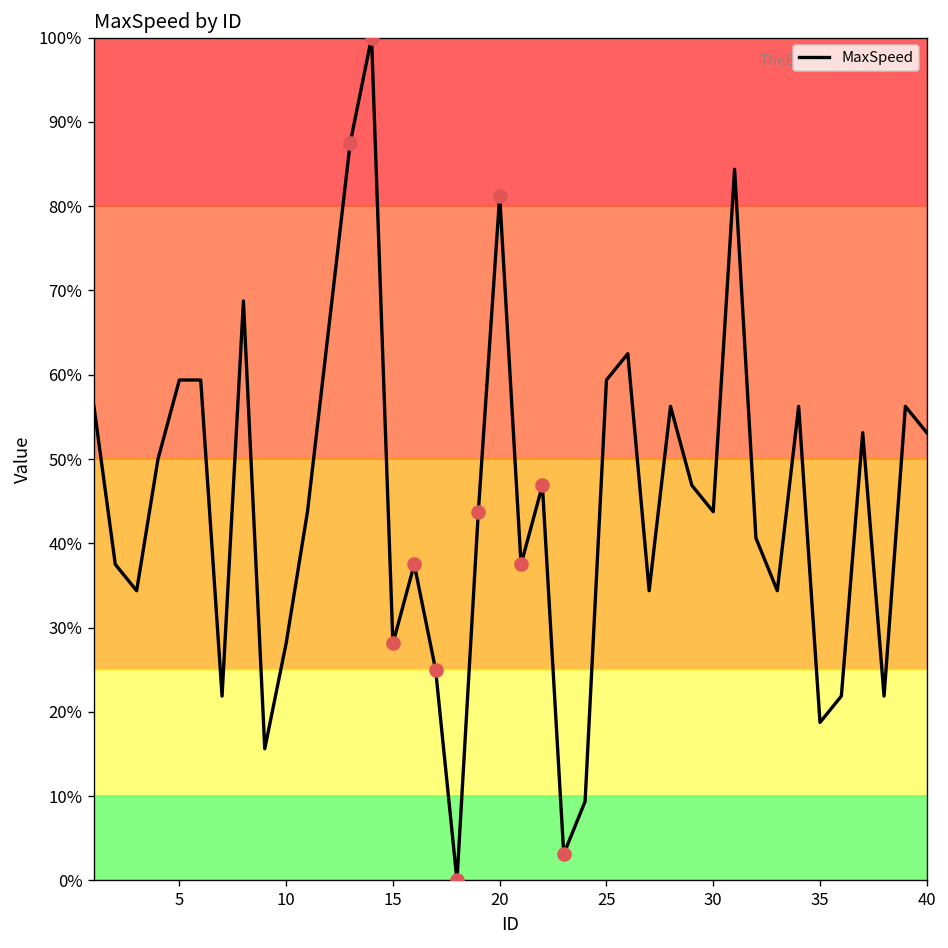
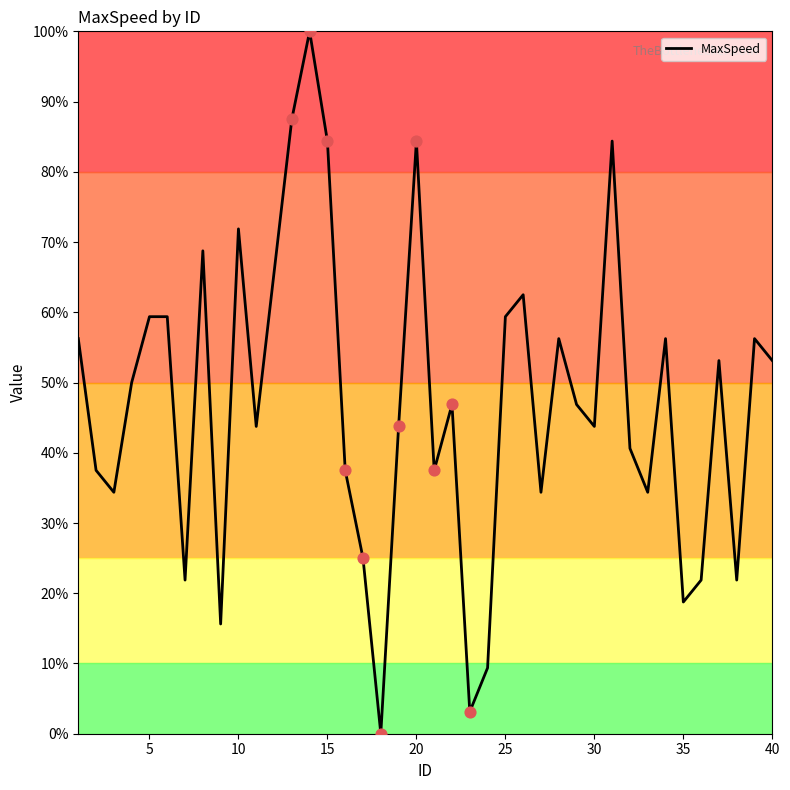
MaxSpeed, 10: 28% -> 72%
MaxSpeed, 15: 28% -> 84%
MaxSpeed, 20: 81% -> 84%
